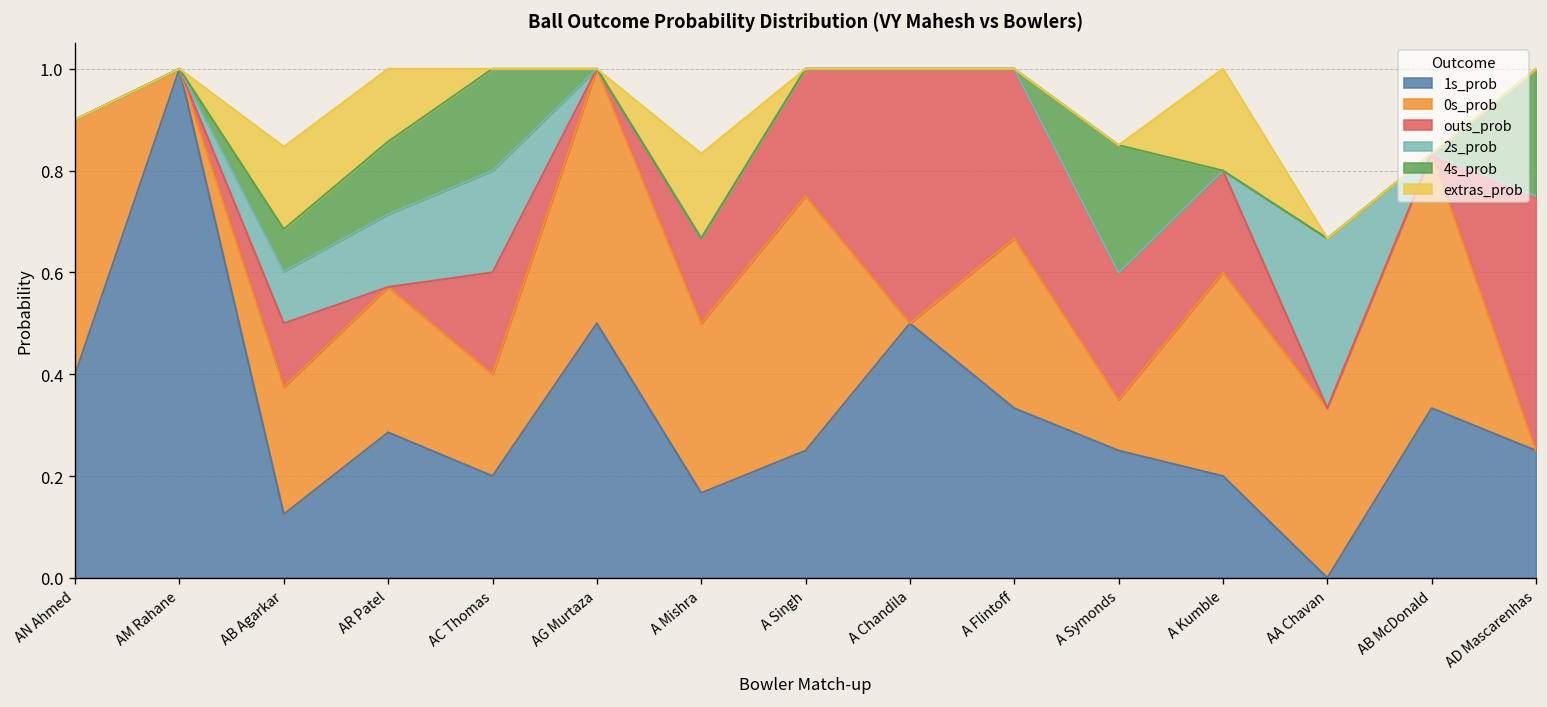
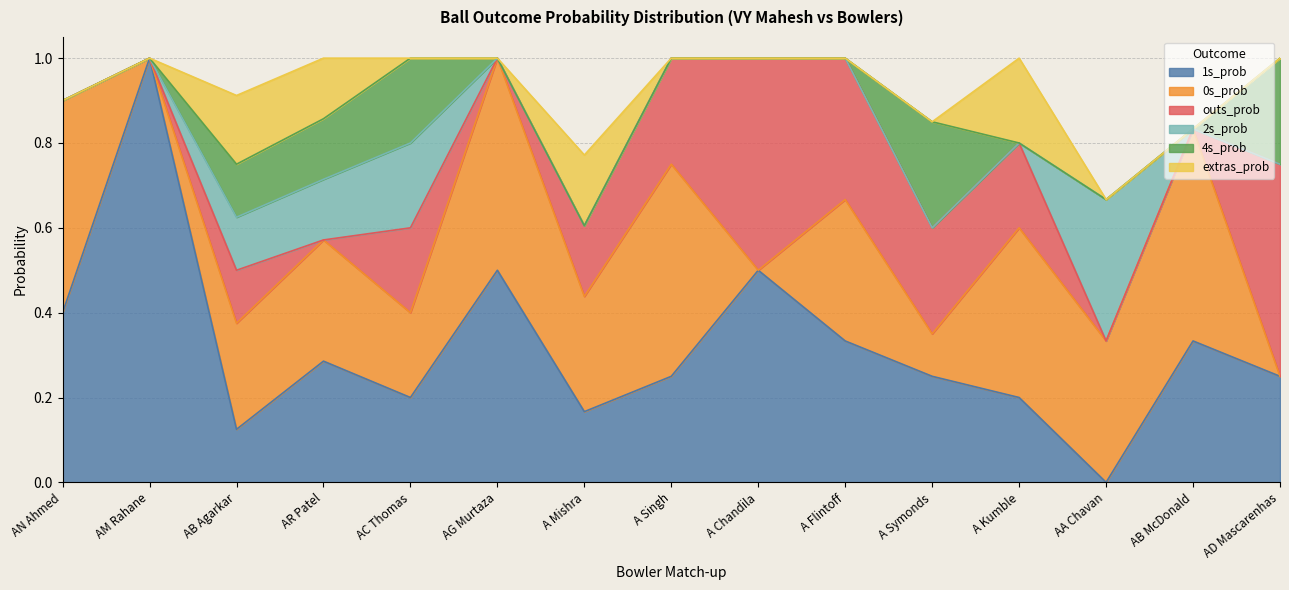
2s_prob, AB Agarkar: 0.10 -> 0.13
4s_prob, AB Agarkar: 0.08 -> 0.13
0s_prob, A Mishra: 0.33 -> 0.27
